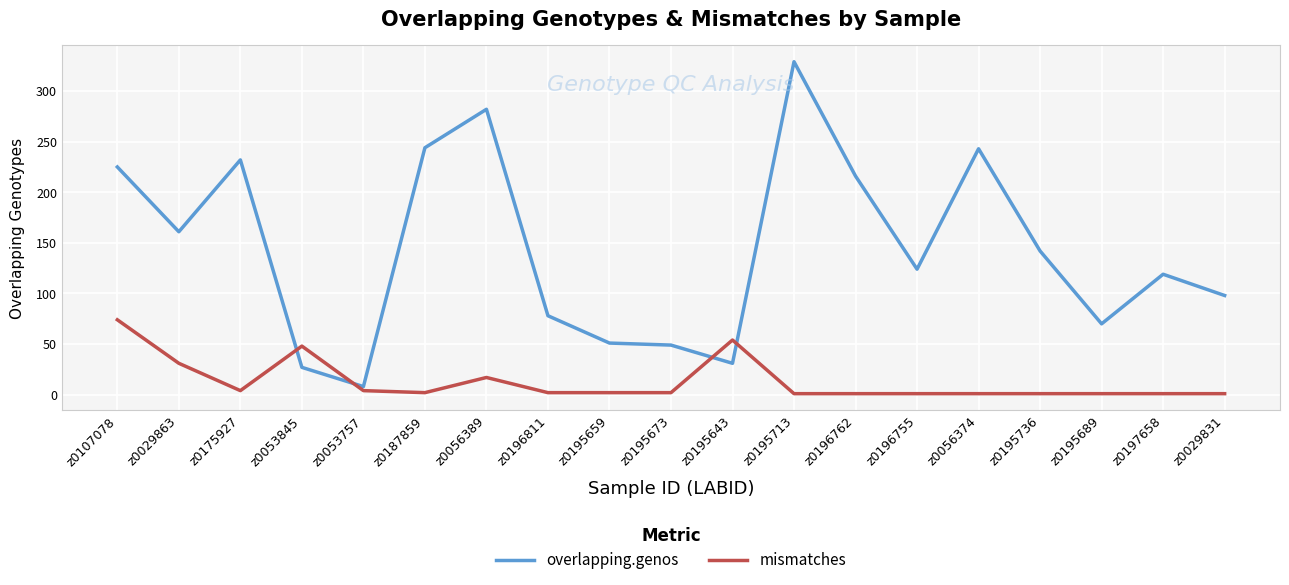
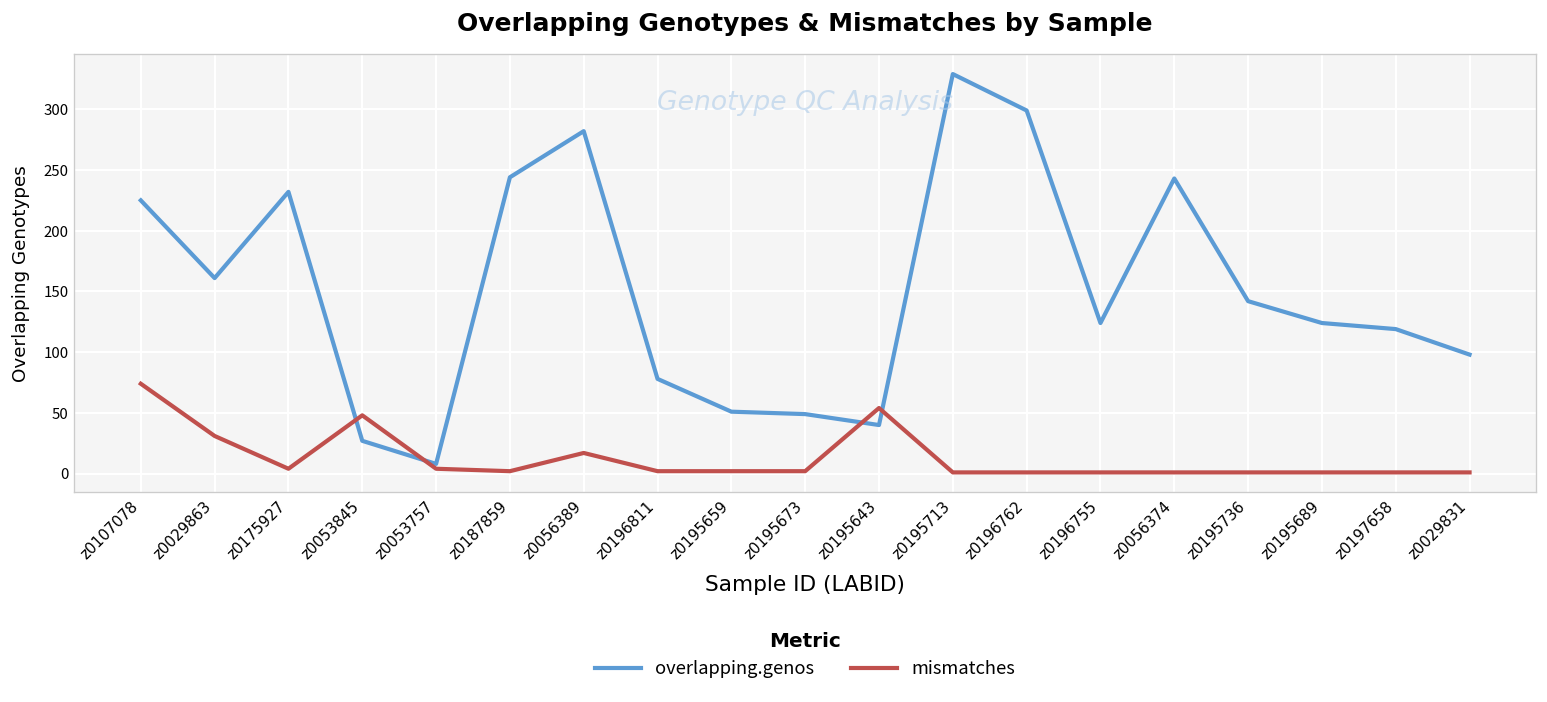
overlapping.genos, z0195643: 31 -> 40
overlapping.genos, z0196762: 216 -> 299
overlapping.genos, z0195689: 70 -> 124
